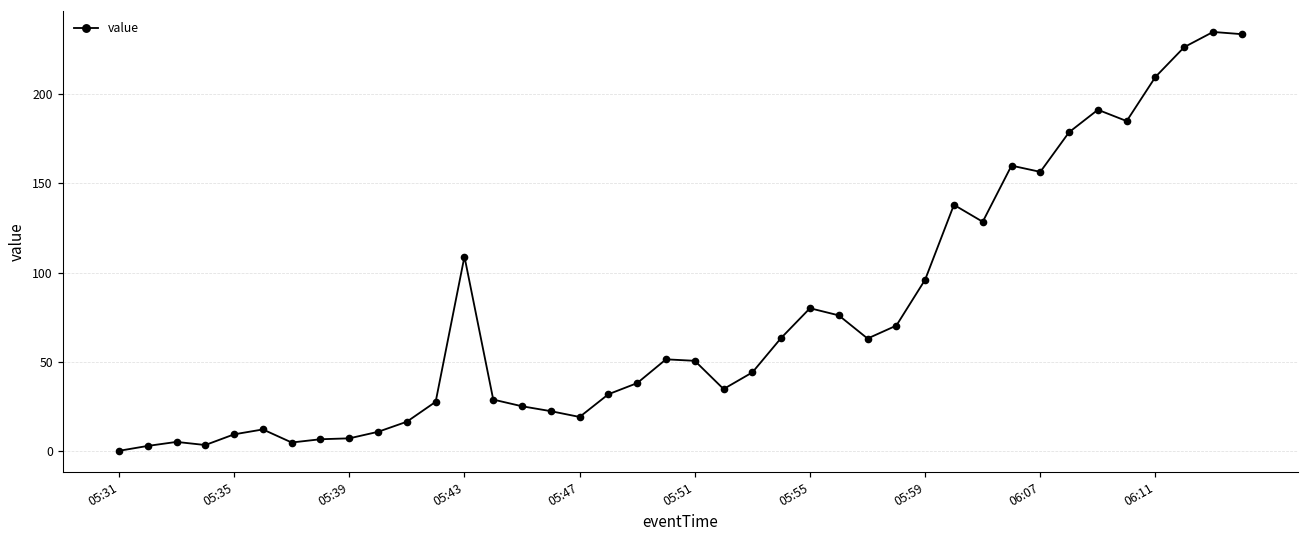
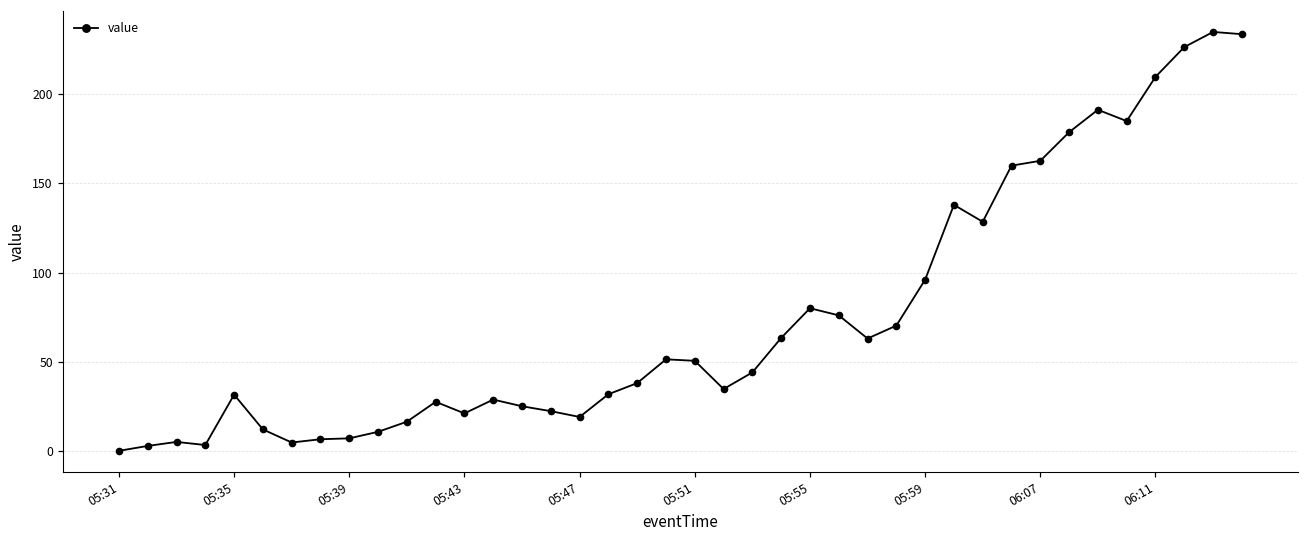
05:35: 9 -> 32
05:43: 109 -> 21
06:07: 157 -> 163
